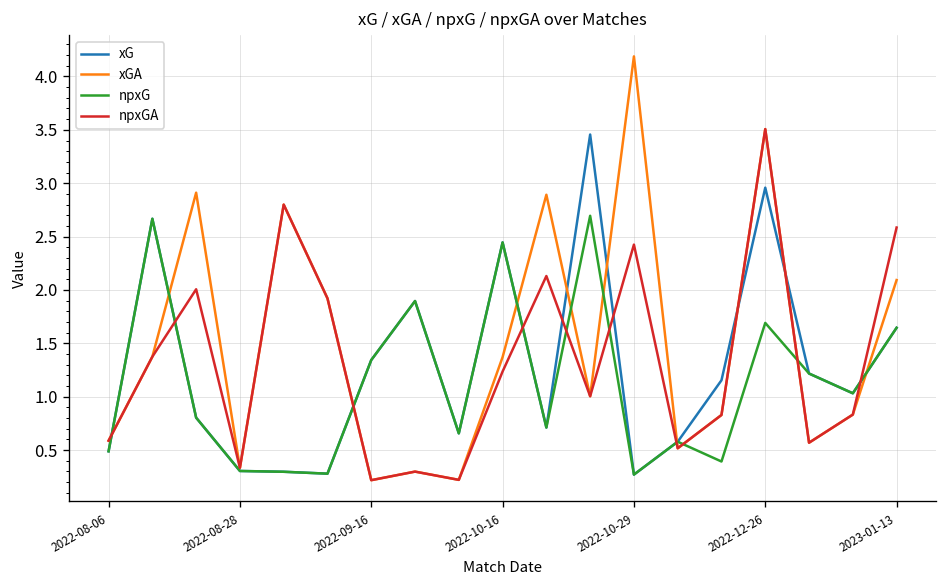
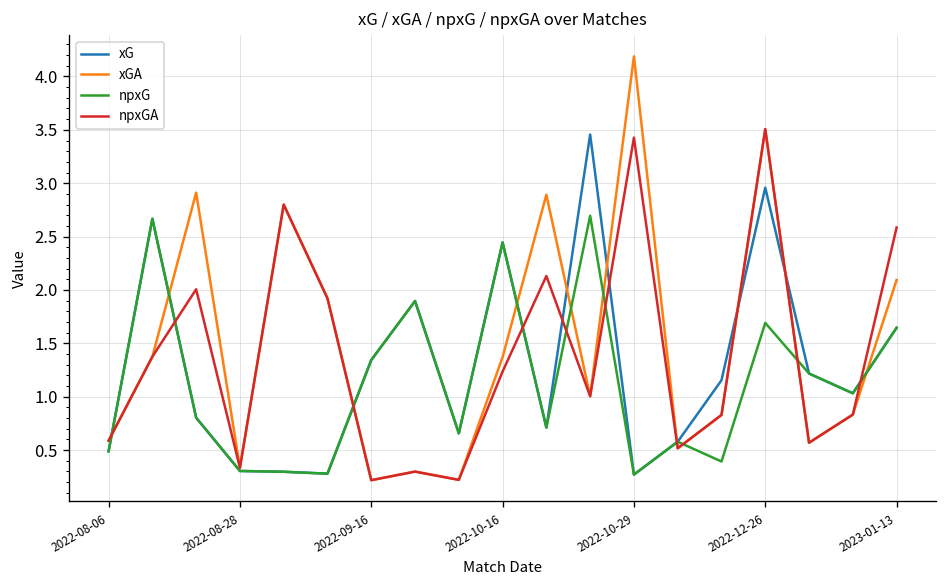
npxGA, 2022-10-29: 2.4 -> 3.4
